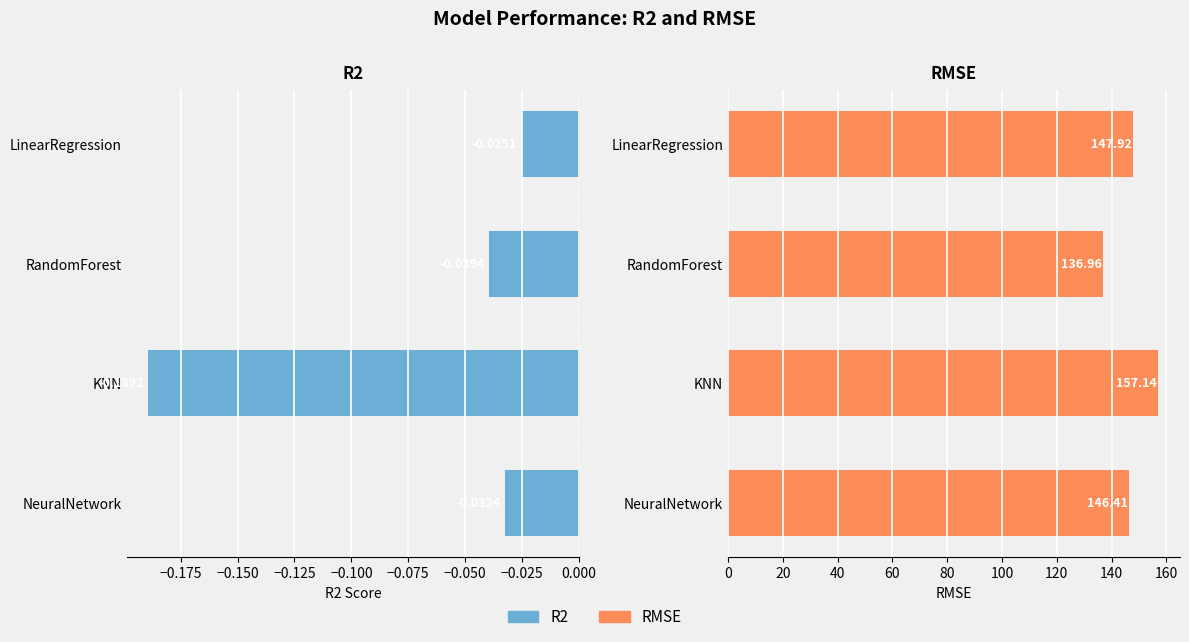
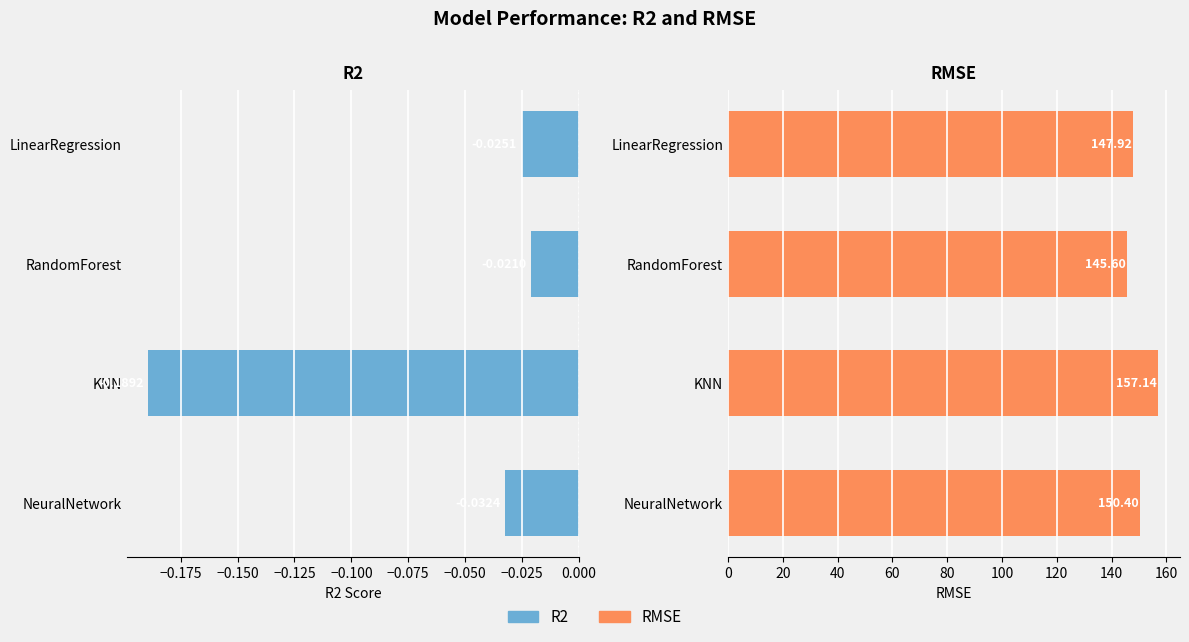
R2, RandomForest: -0.039 -> -0.021
RMSE, RandomForest: 136.96 -> 145.60
RMSE, NeuralNetwork: 146.41 -> 150.40
